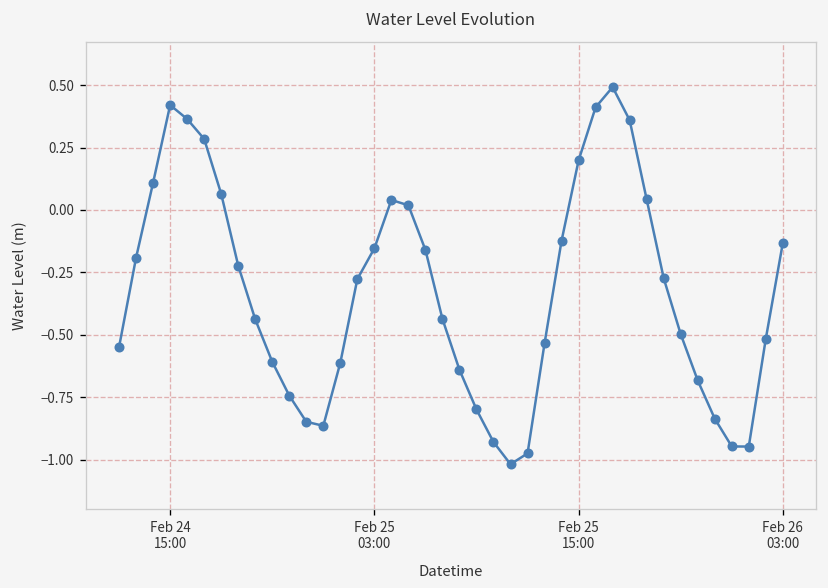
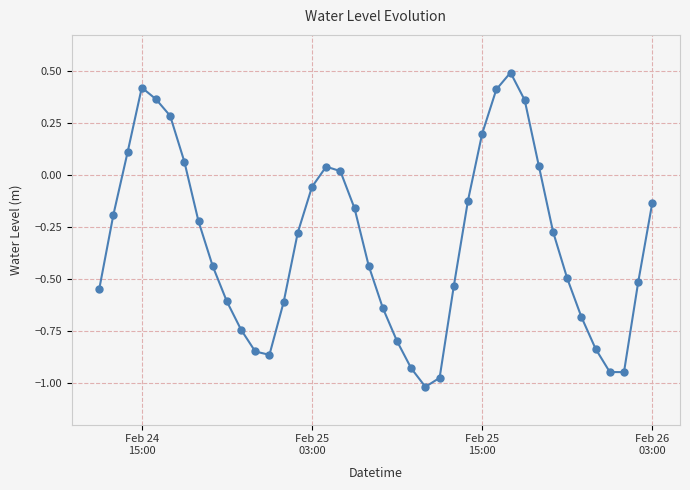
Feb 25 03:00: -0.15 -> -0.06
